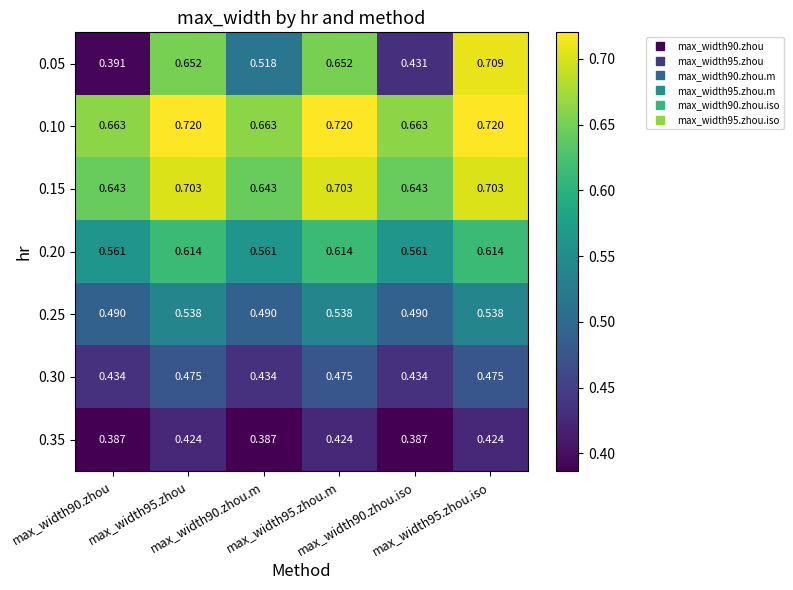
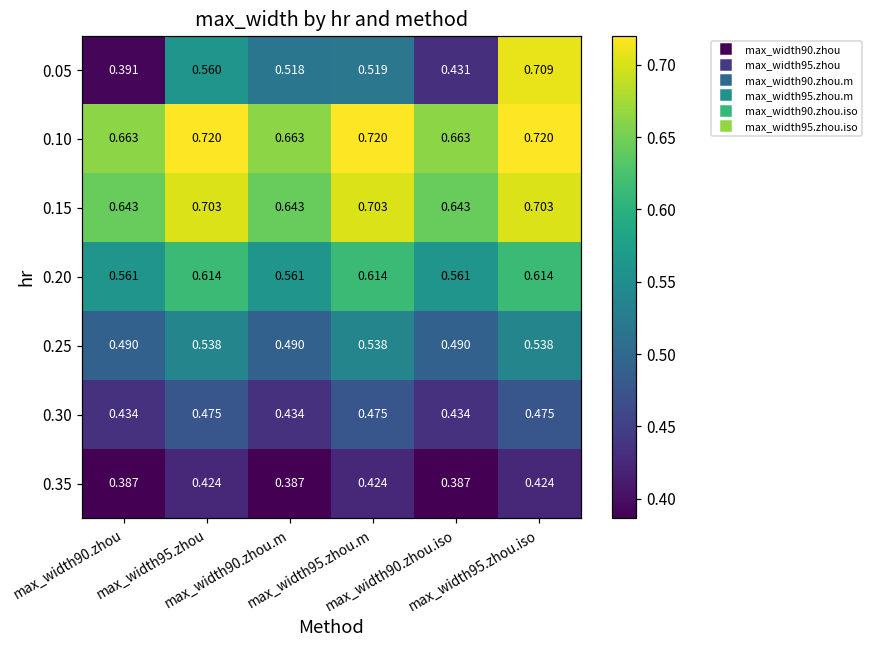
0.05, max_width95.zhou: 0.652 -> 0.560
0.05, max_width95.zhou.m: 0.652 -> 0.519
